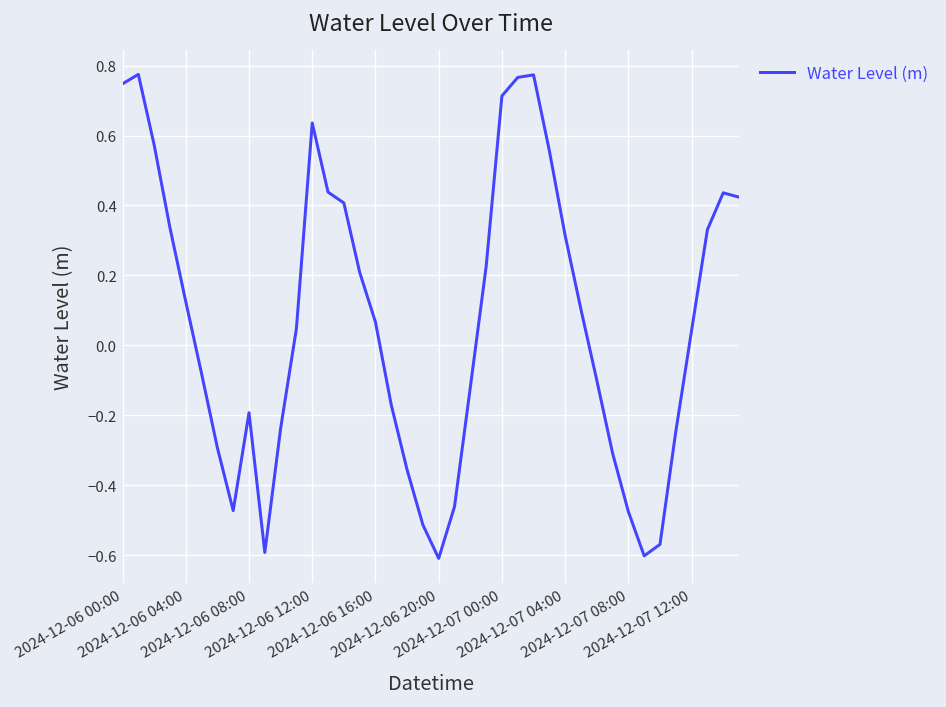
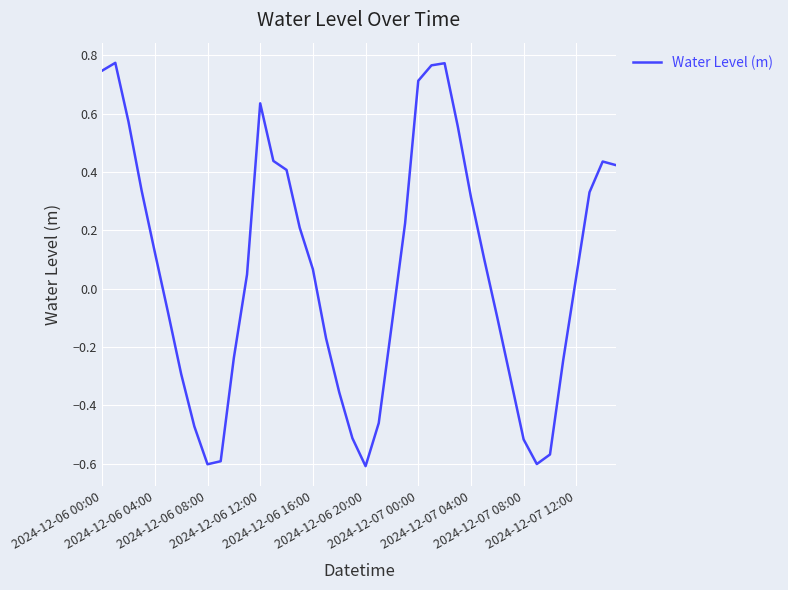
2024-12-06 08:00: -0.19 -> -0.60
2024-12-07 08:00: -0.48 -> -0.52
